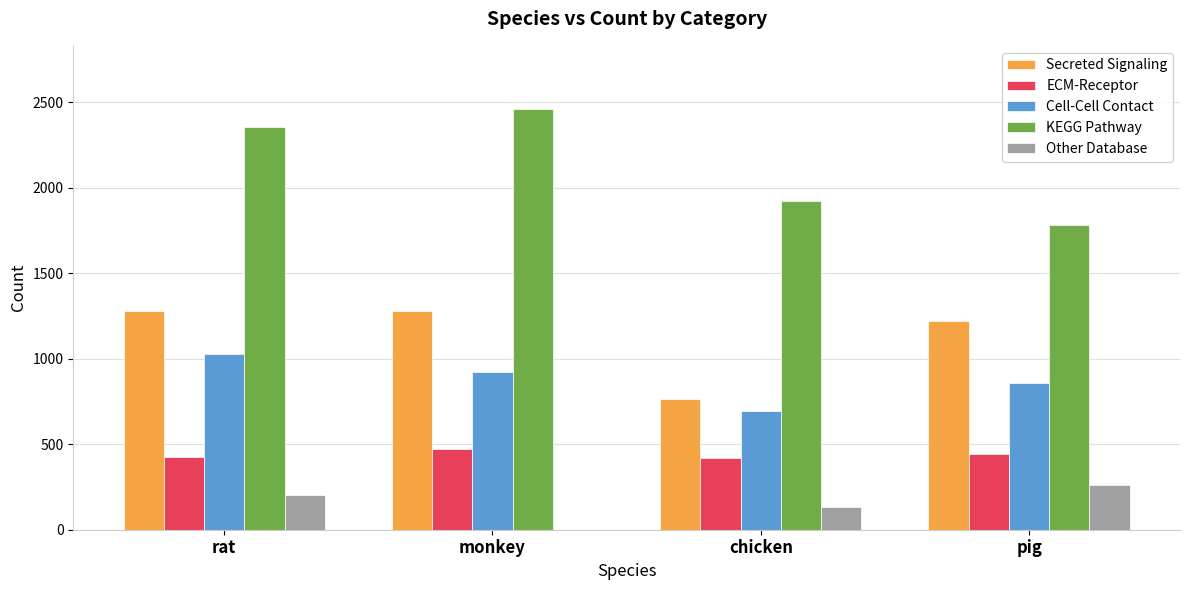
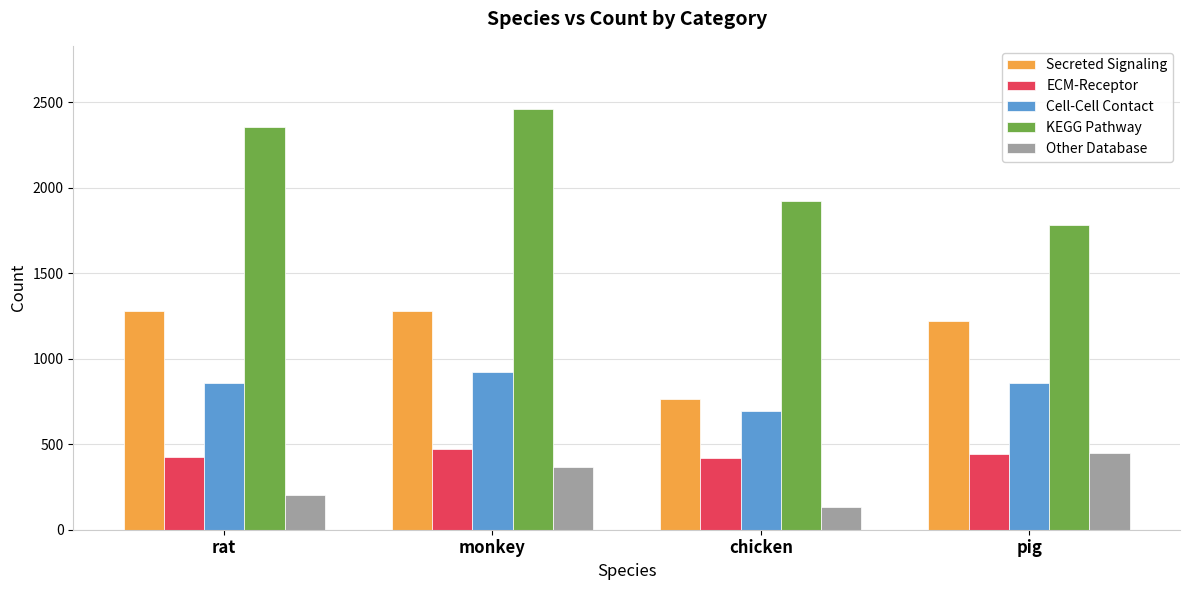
Cell-Cell Contact, rat: 1030 -> 860
Other Database, monkey: 0 -> 370
Other Database, pig: 260 -> 450
